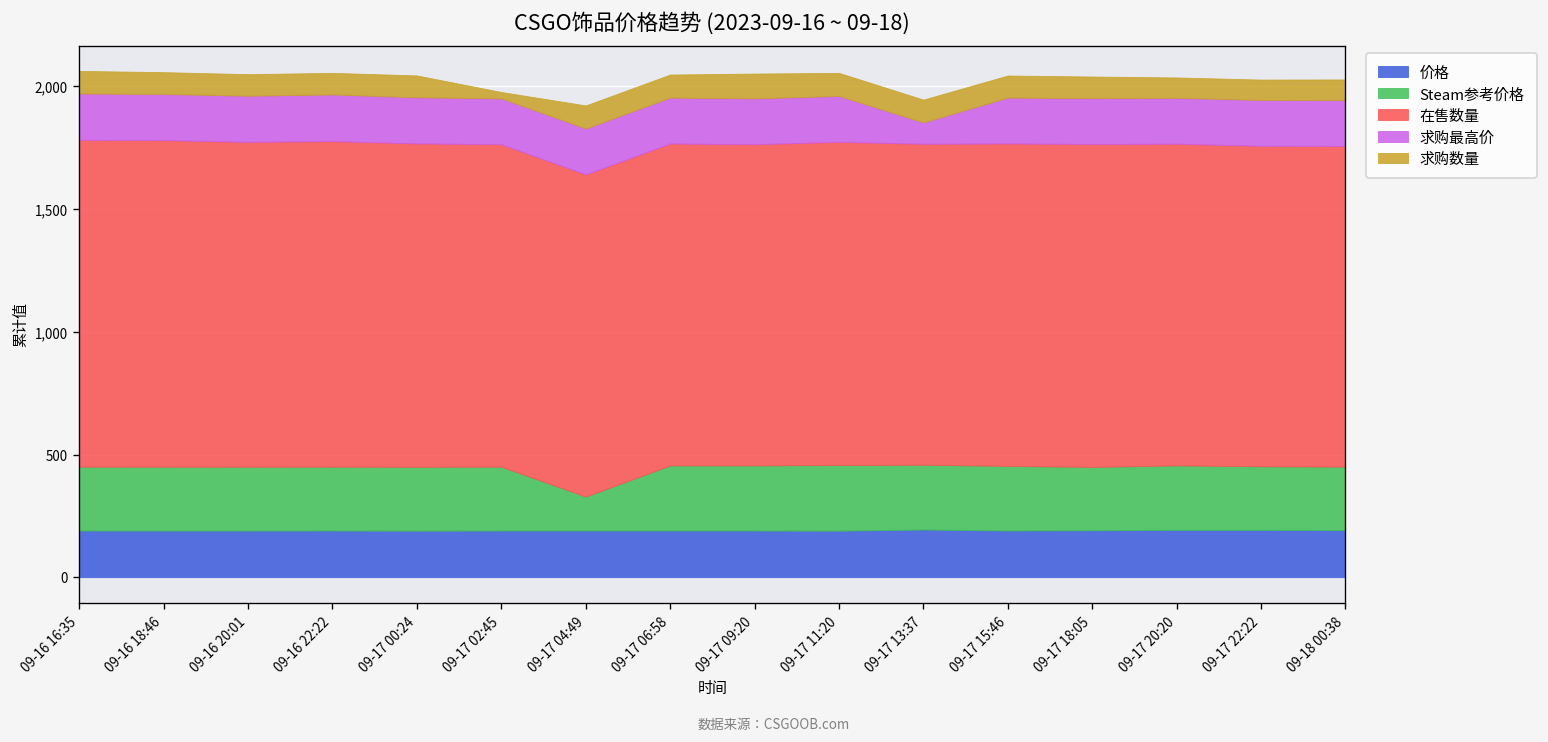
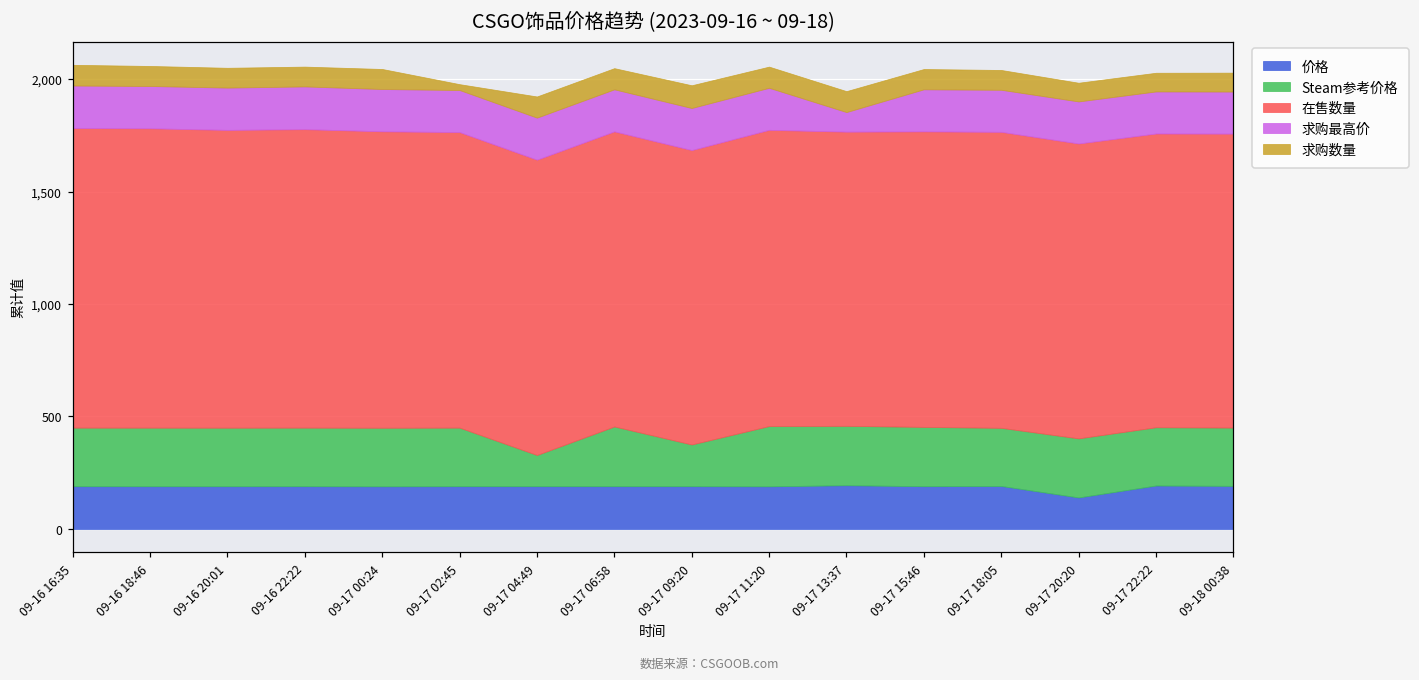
Steam参考价格, 09-17 09:20: 270 -> 190
价格, 09-17 20:20: 190 -> 140
